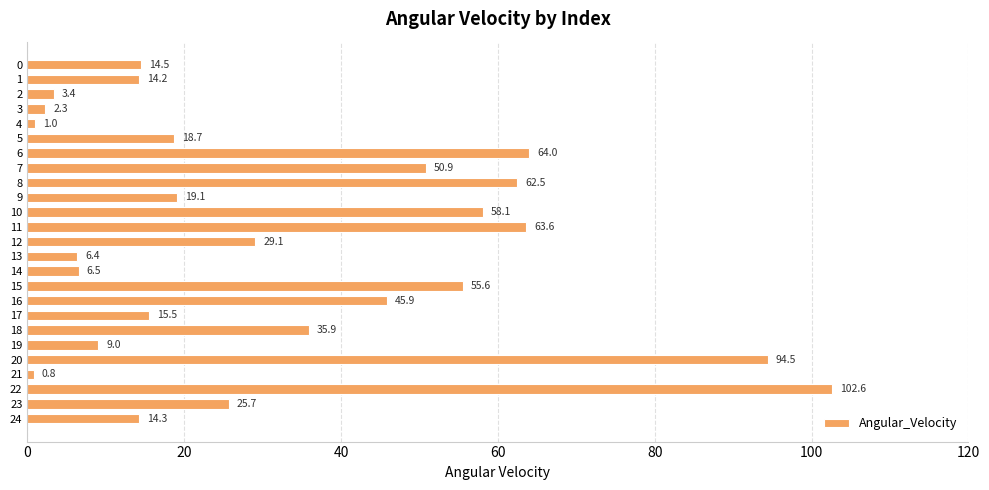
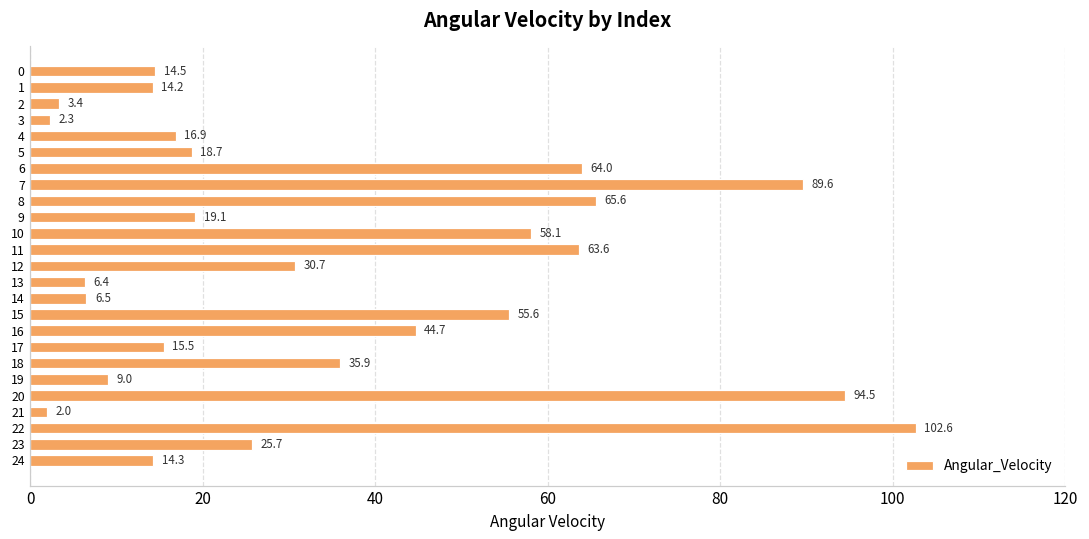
4: 1.0 -> 16.9
7: 50.9 -> 89.6
8: 62.5 -> 65.6
12: 29.1 -> 30.7
16: 45.9 -> 44.7
21: 0.8 -> 2.0
